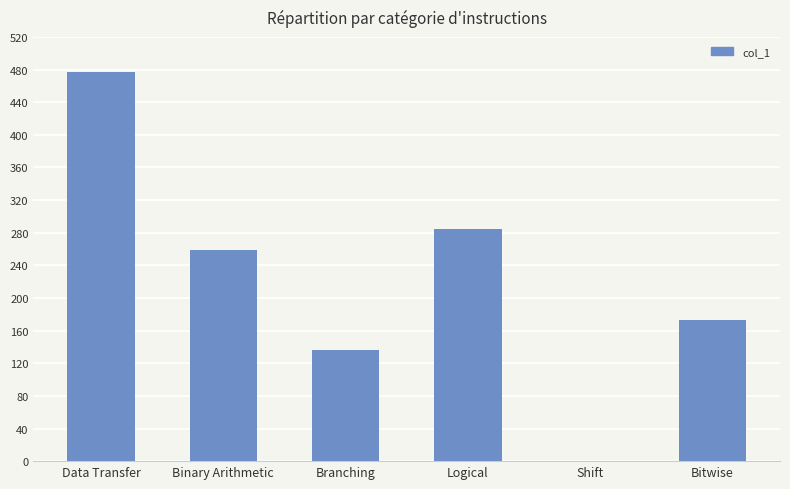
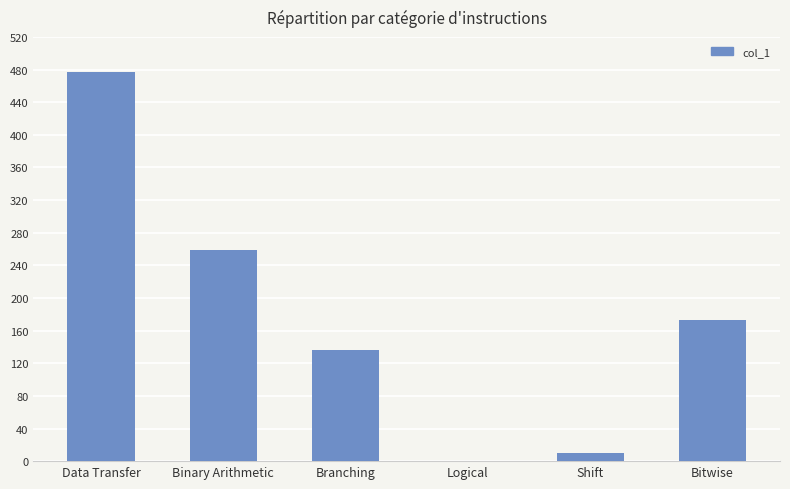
Logical: 290 -> 0
Shift: 0 -> 10
